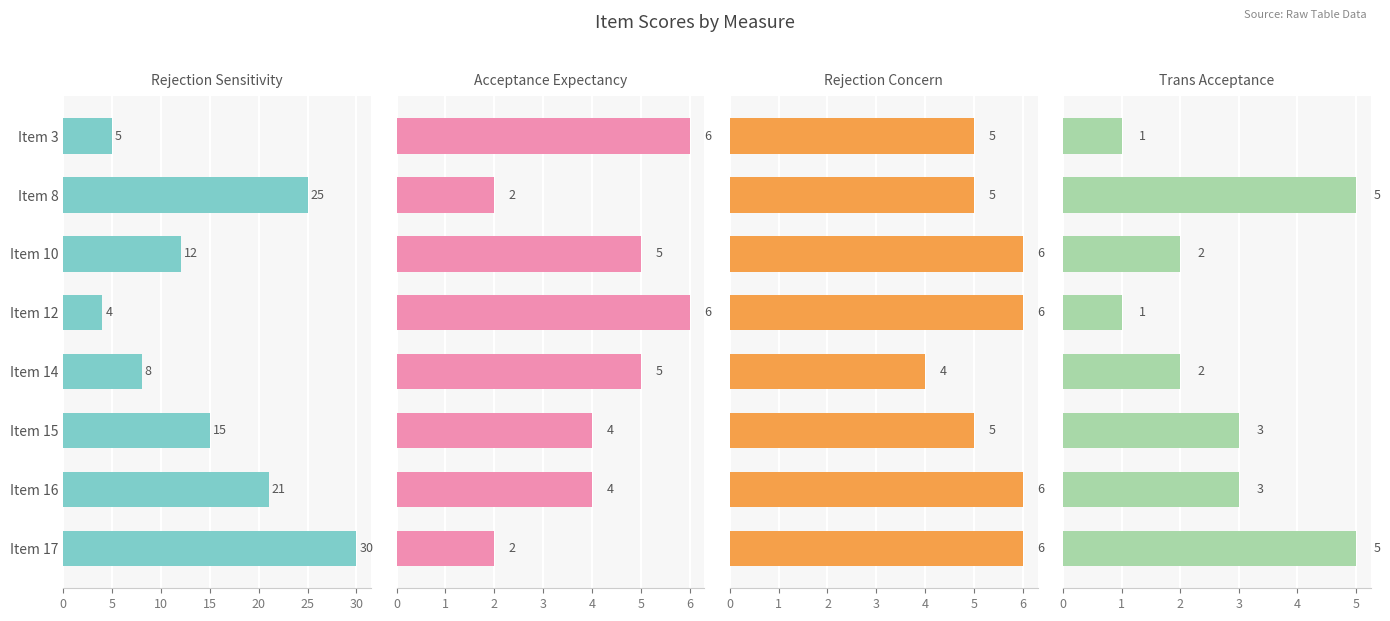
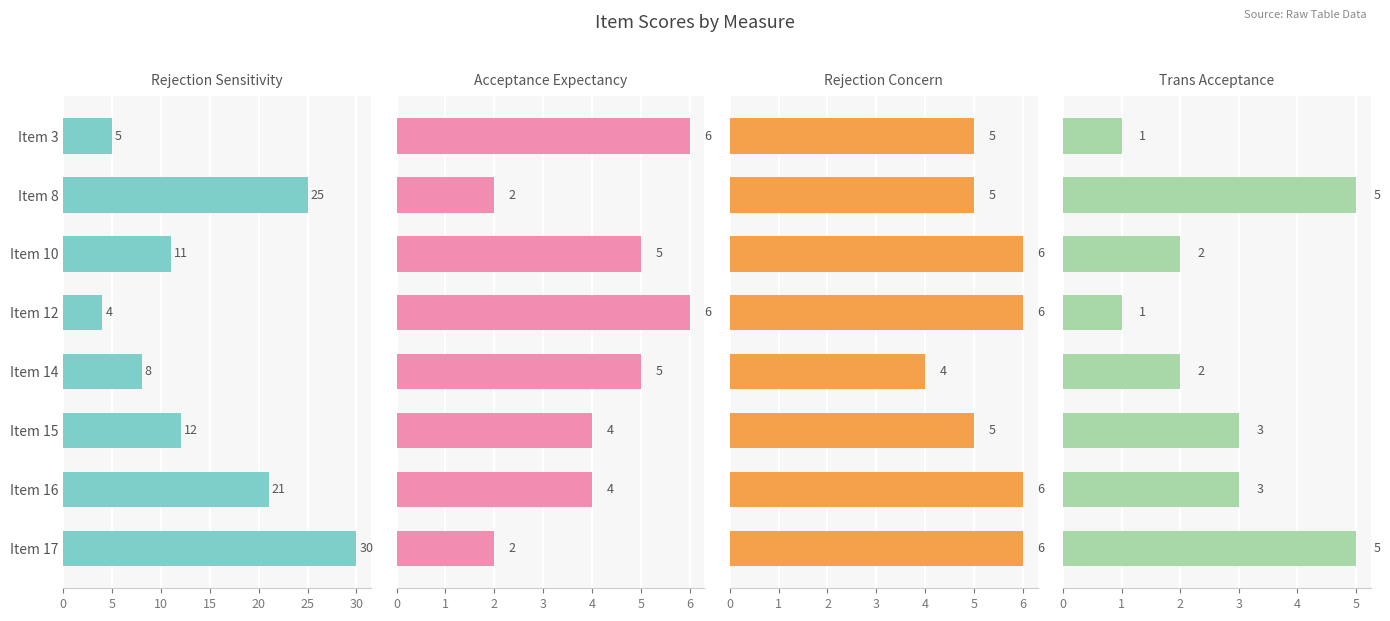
Rejection Sensitivity, Item 10: 12 -> 11
Rejection Sensitivity, Item 15: 15 -> 12
